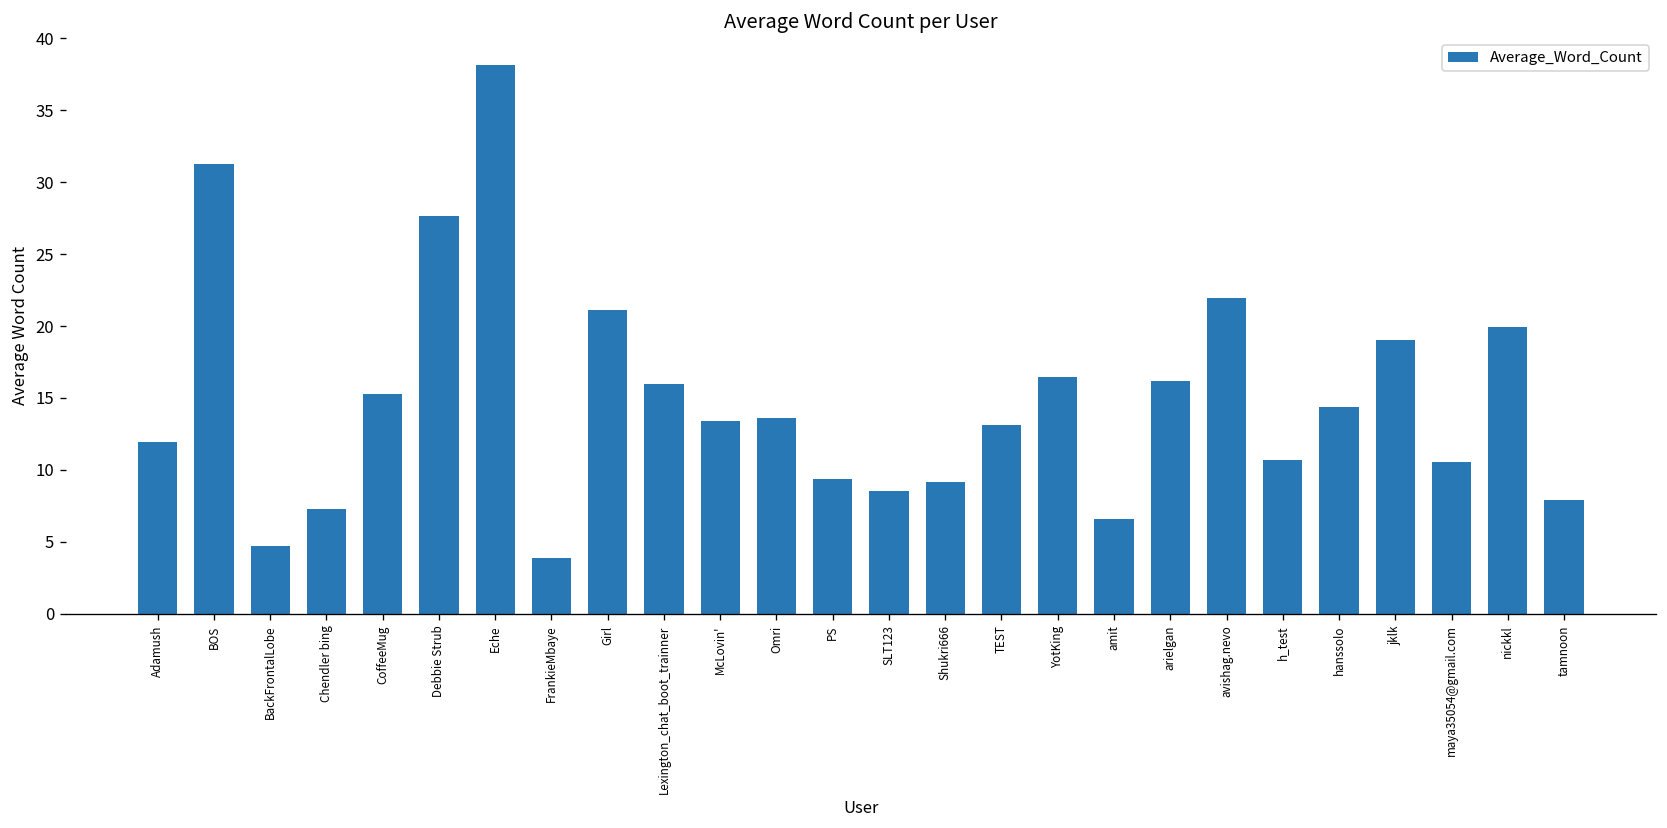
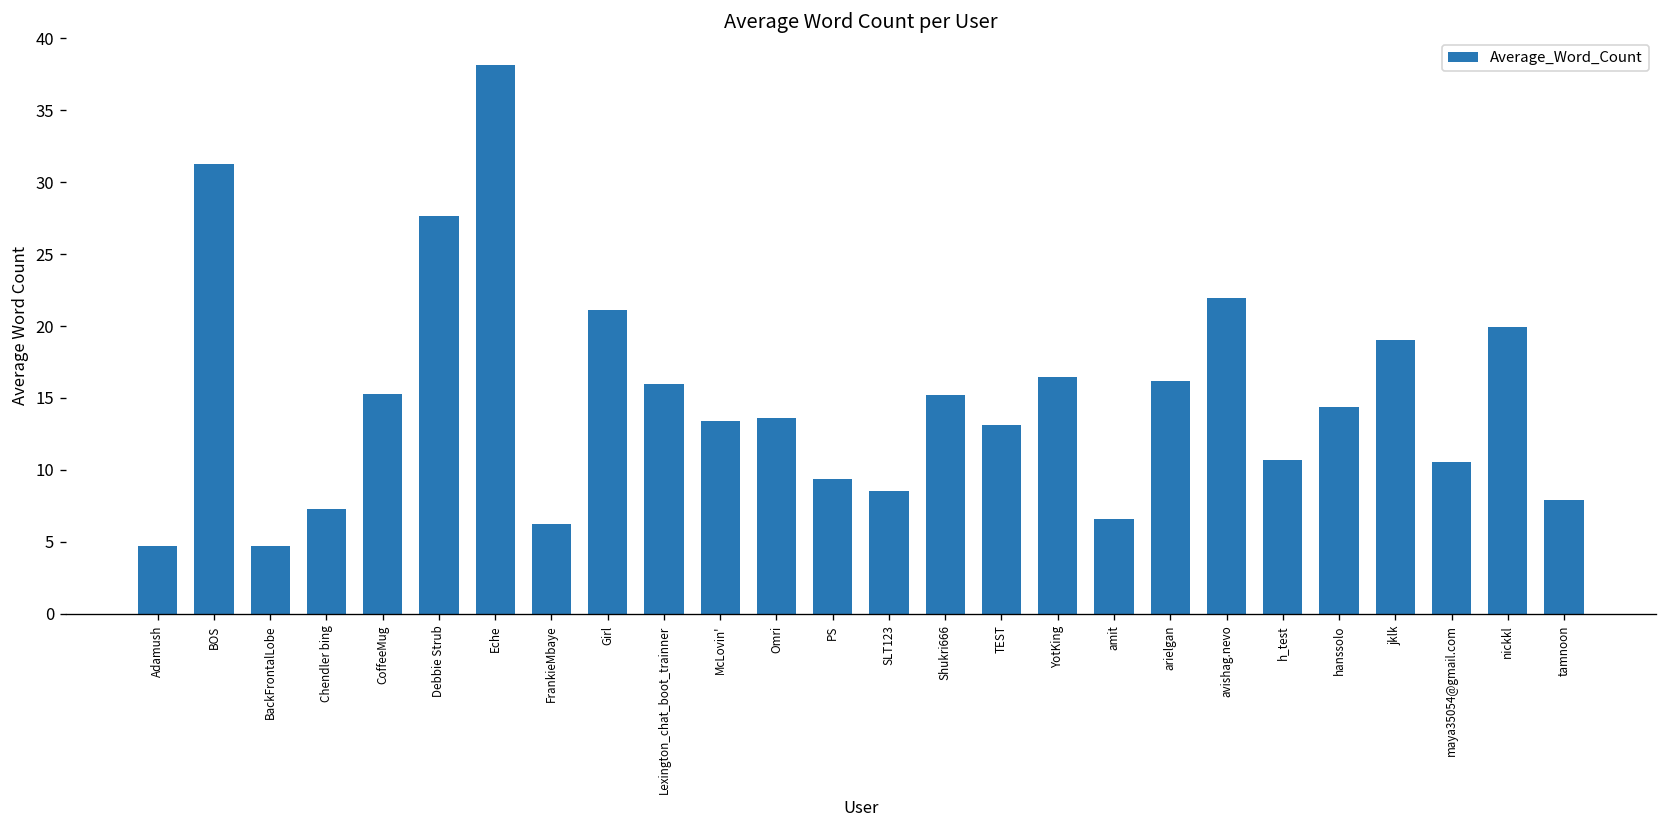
Adamush: 11.9 -> 4.7
FrankieMbaye: 3.9 -> 6.2
Shukri666: 9.2 -> 15.2
